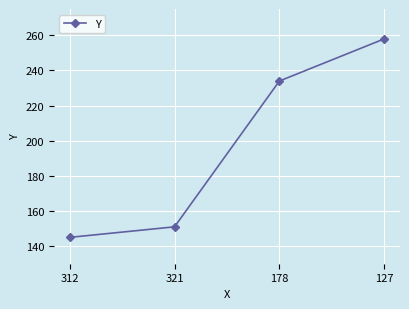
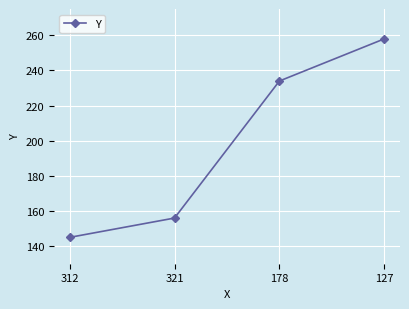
321: 151 -> 156
